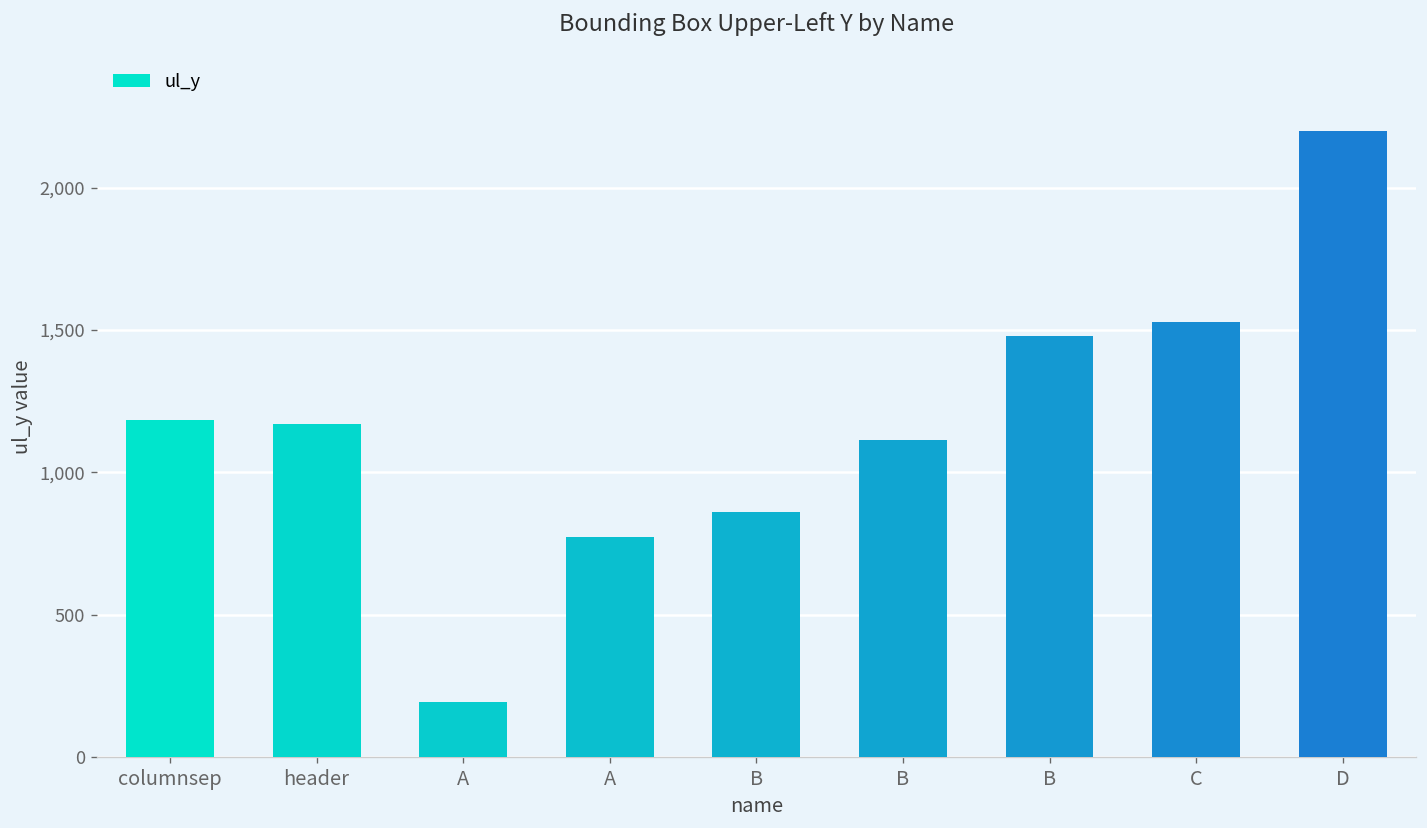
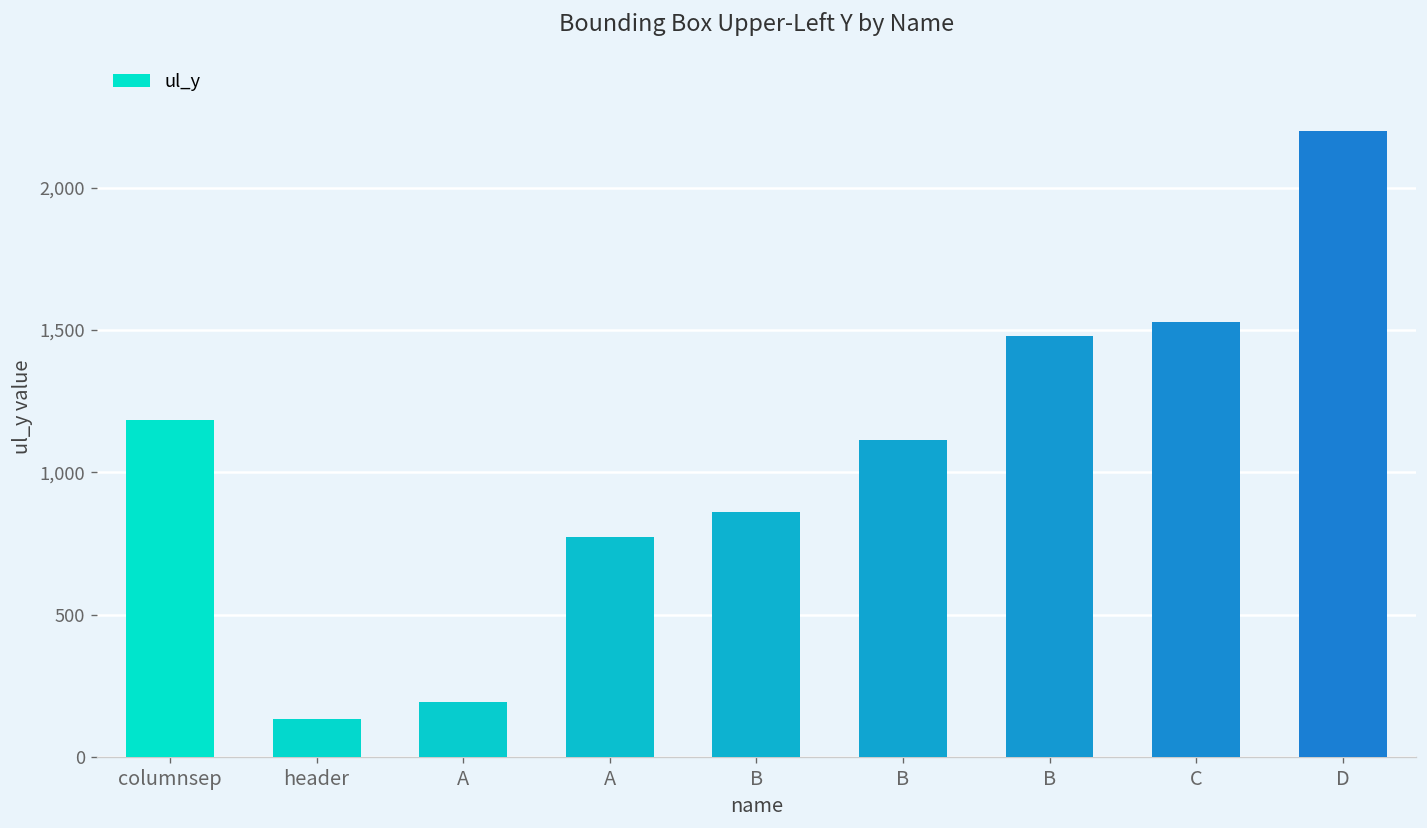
header: 1,170 -> 130
